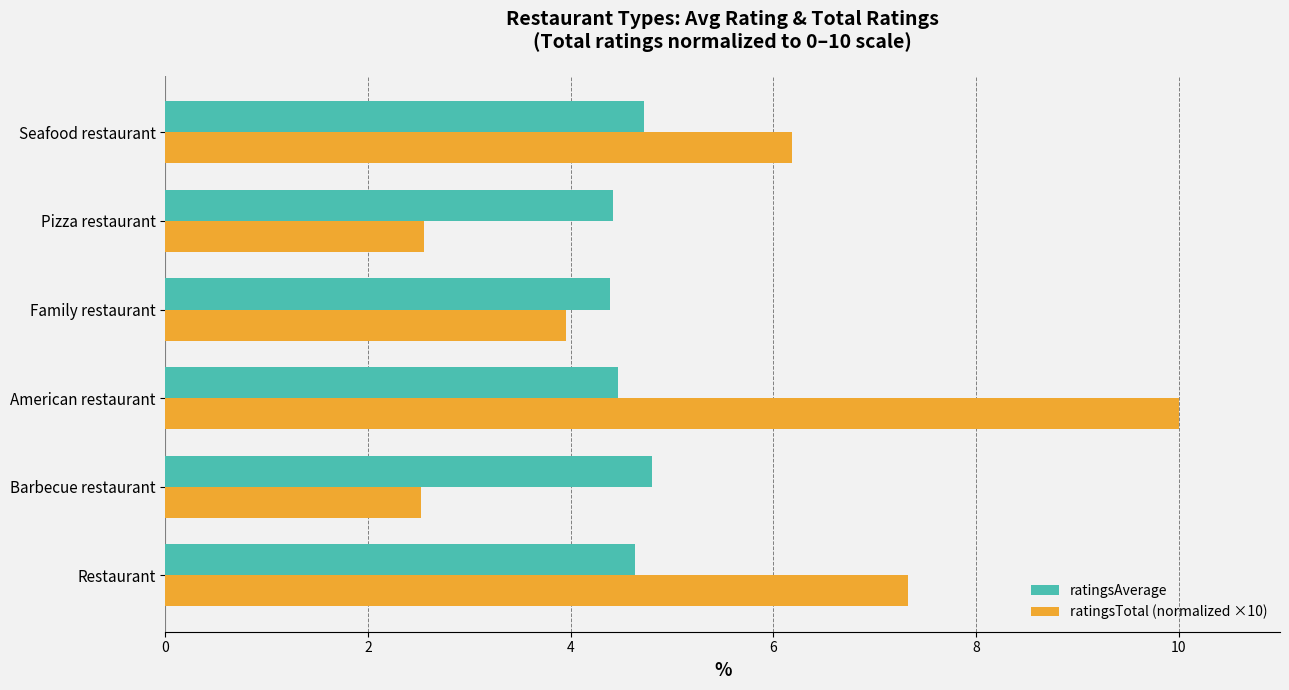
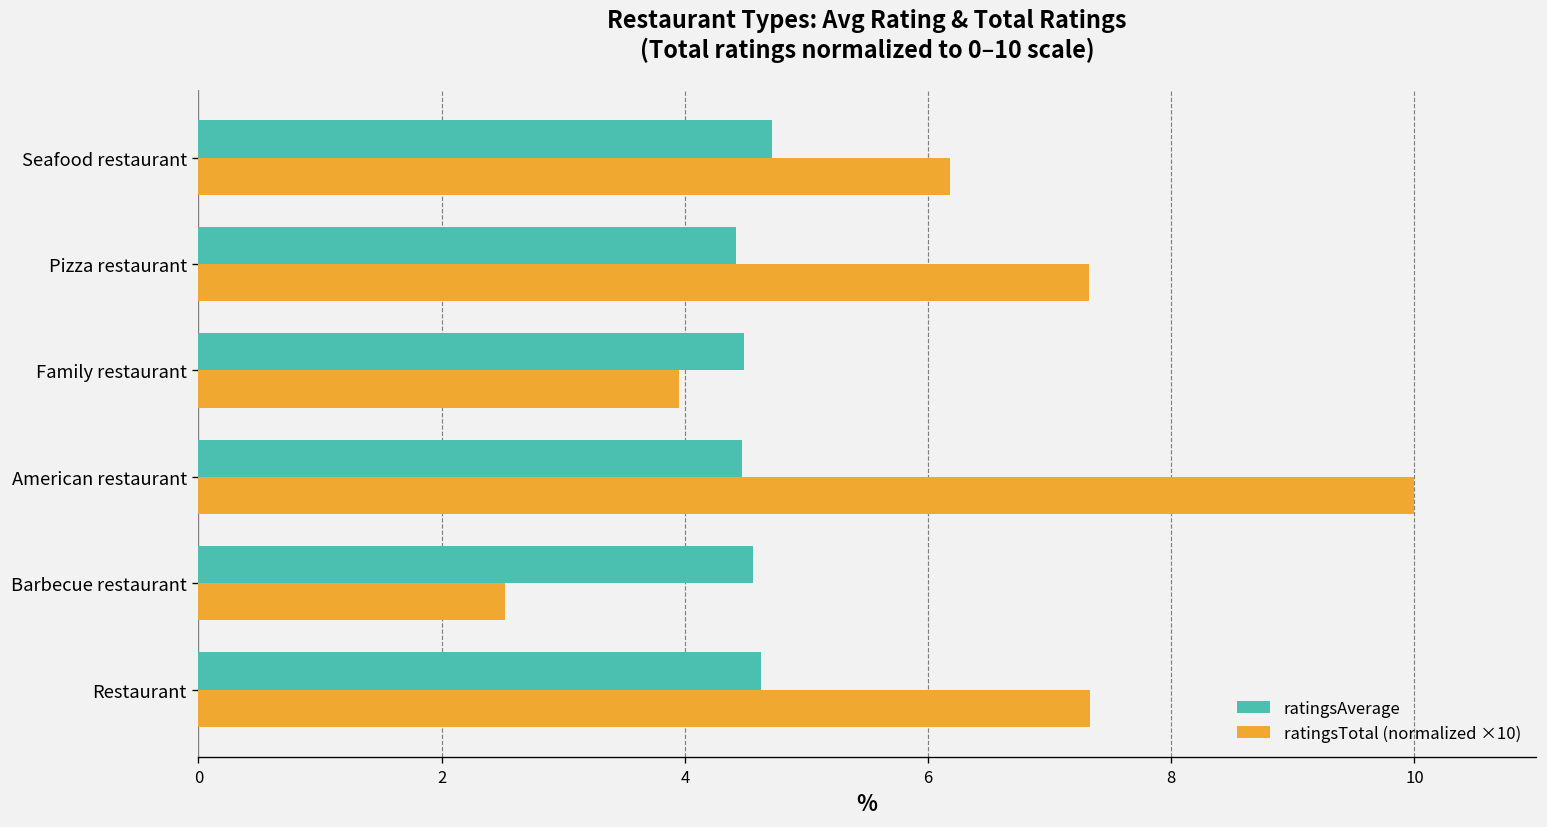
ratingsTotal (normalized ×10), Pizza restaurant: 2.55 -> 7.33
ratingsAverage, Family restaurant: 4.39 -> 4.49
ratingsAverage, Barbecue restaurant: 4.80 -> 4.56
